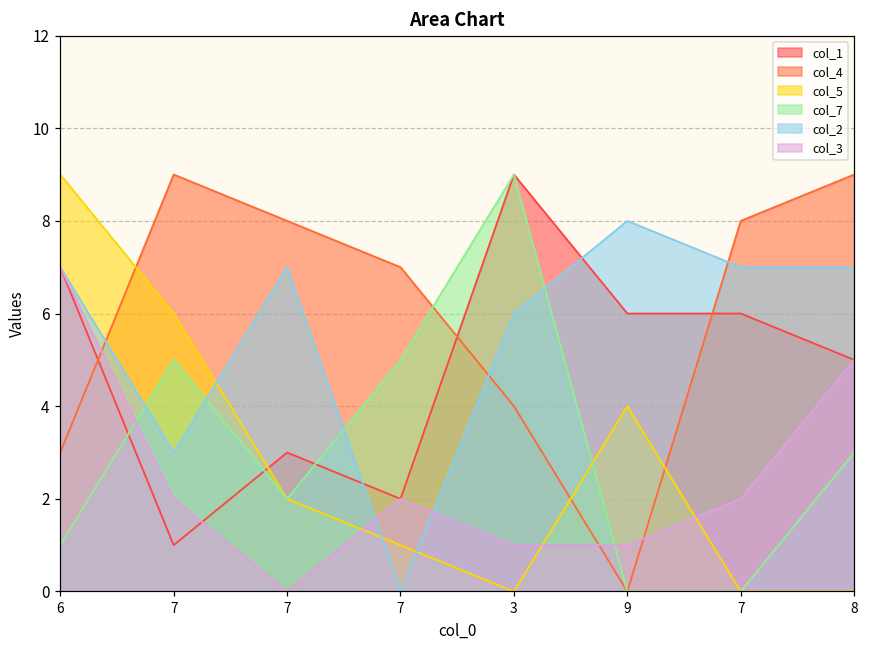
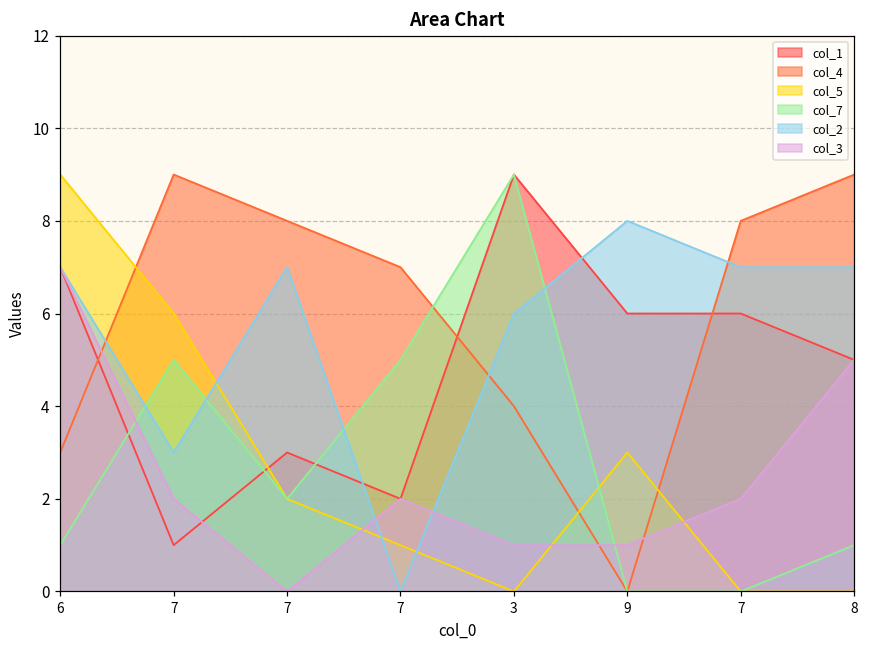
col_5, 9: 4 -> 3
col_7, 8: 3 -> 1
